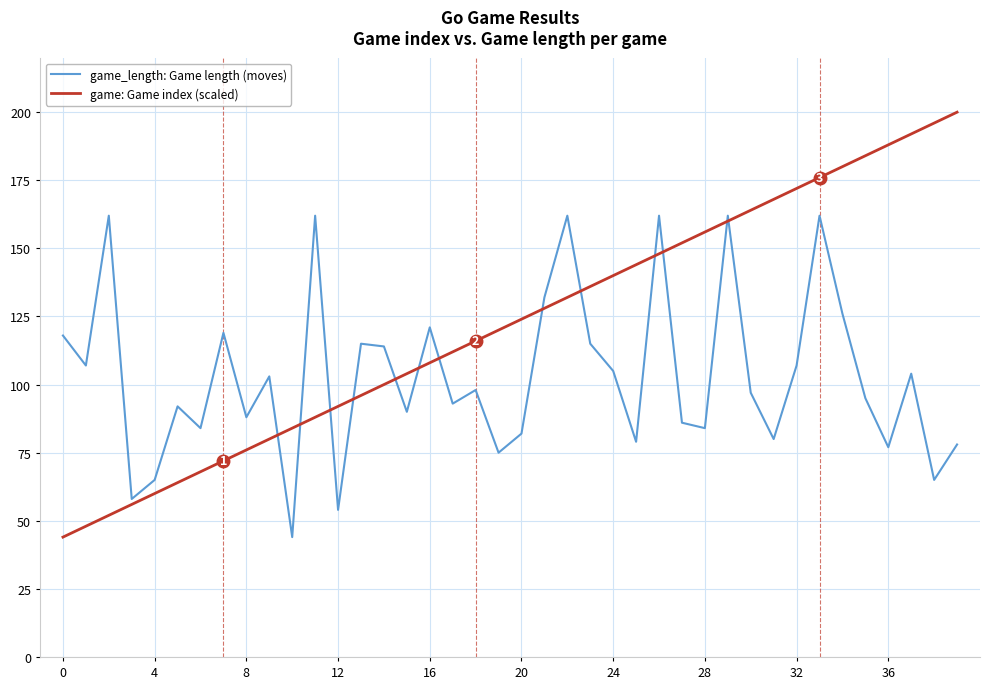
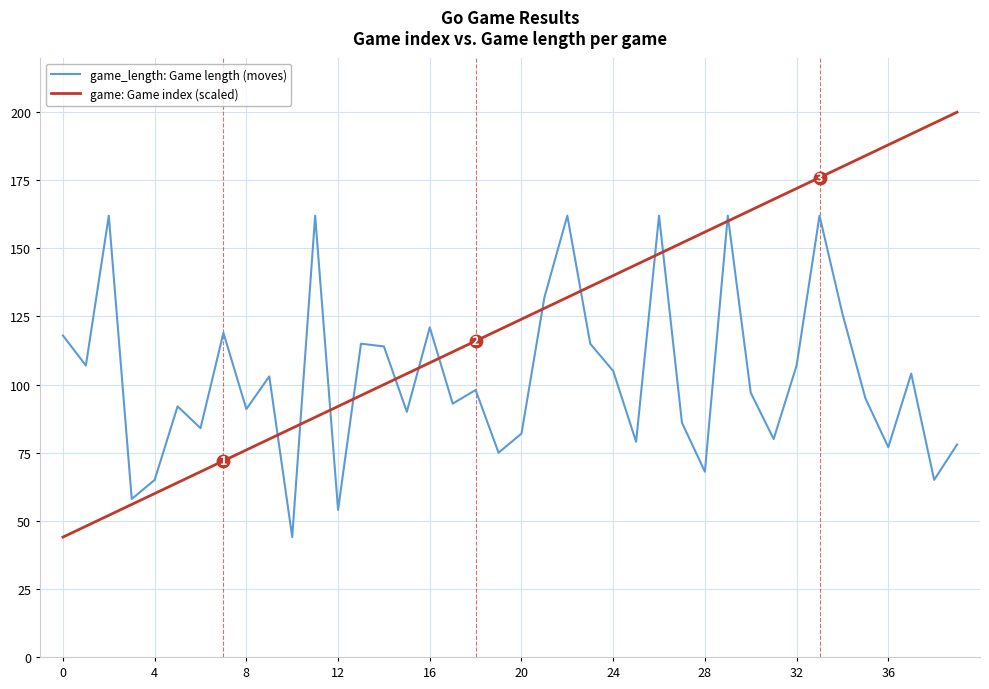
game_length: Game length (moves), 8: 88 -> 91
game_length: Game length (moves), 28: 84 -> 68
